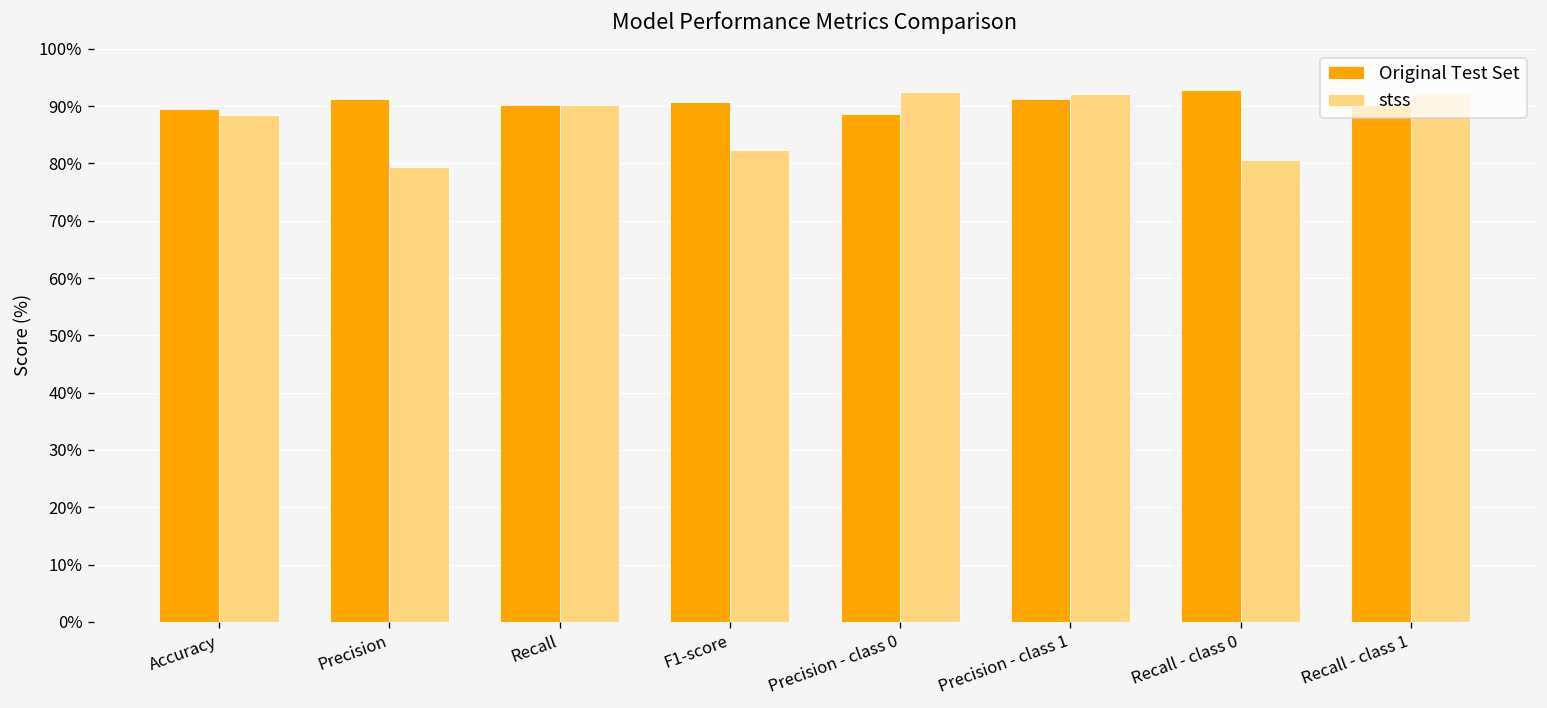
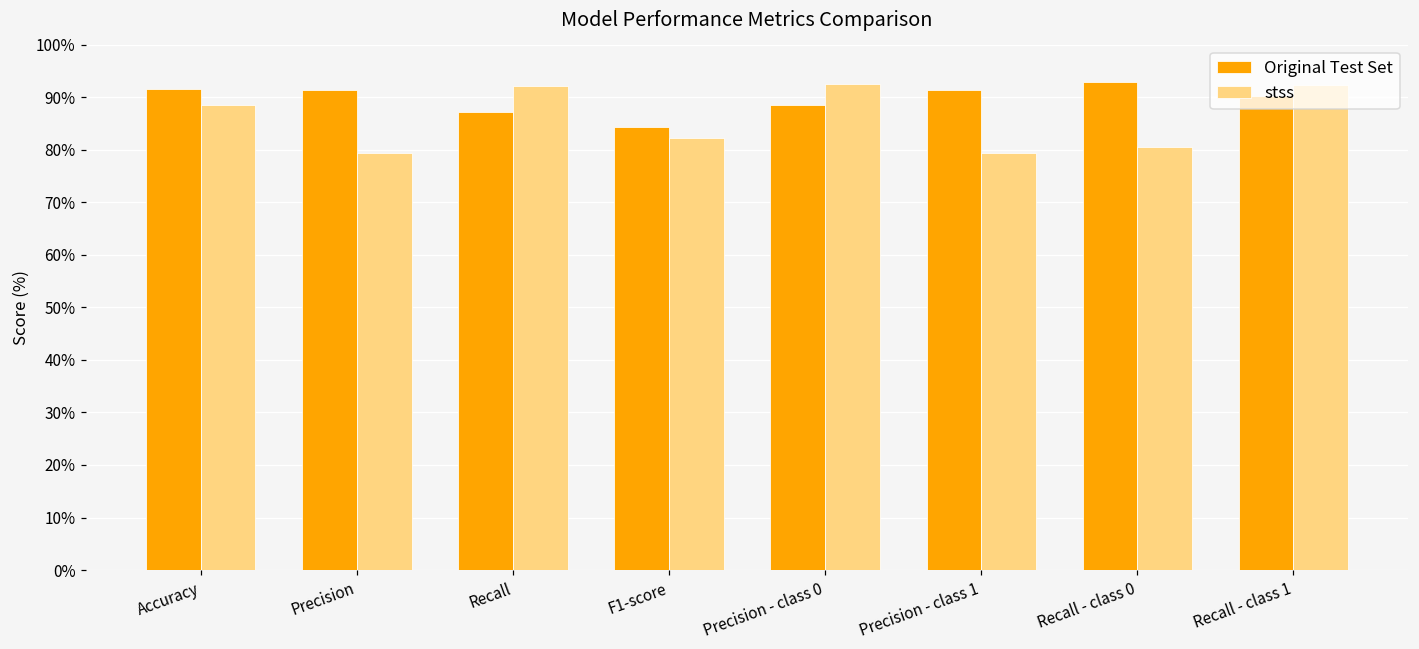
Original Test Set, Accuracy: 89% -> 92%
Original Test Set, Recall: 90% -> 87%
stss, Recall: 90% -> 92%
Original Test Set, F1-score: 91% -> 84%
stss, Precision - class 1: 92% -> 79%
